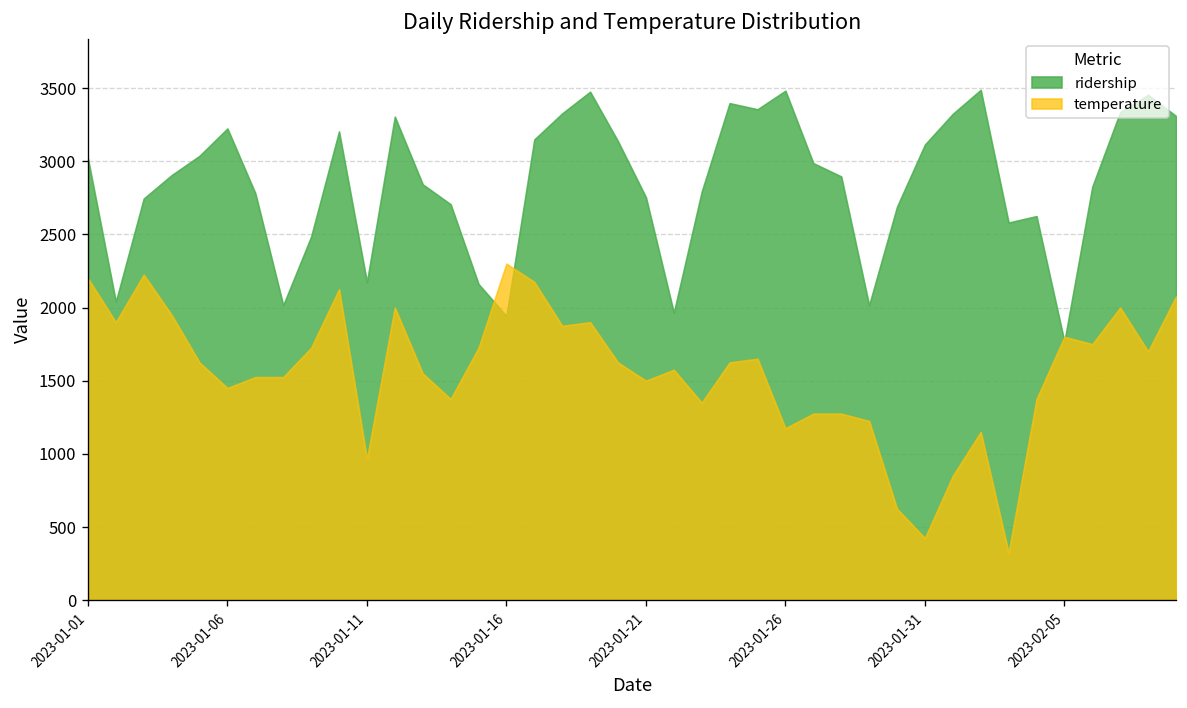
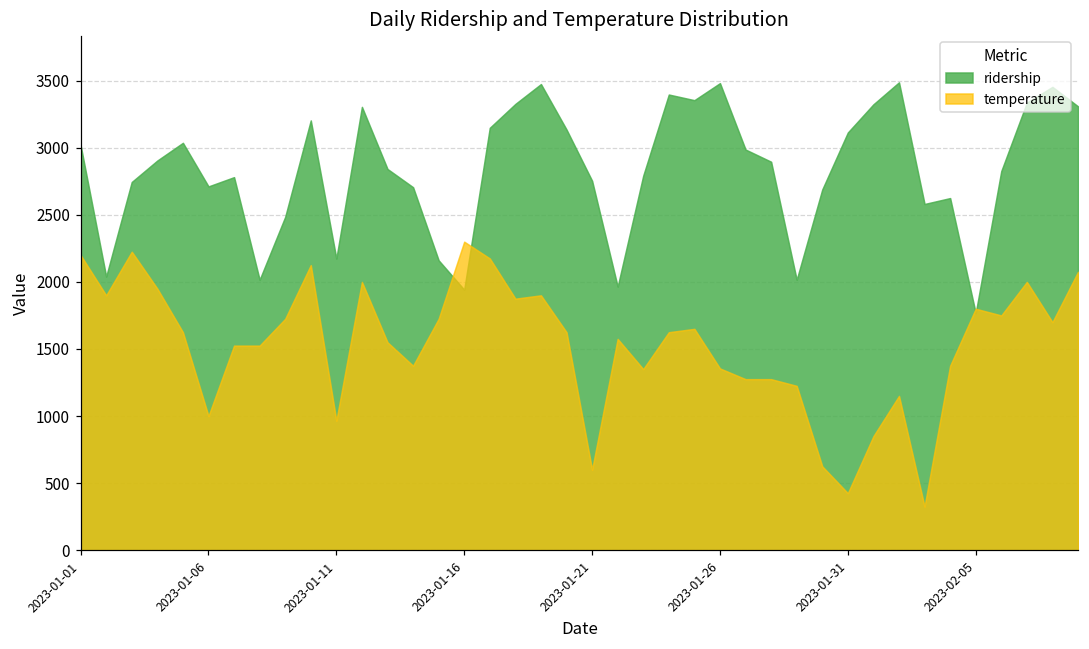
ridership, 2023-01-06: 3220 -> 2710
temperature, 2023-01-06: 1450 -> 1000
temperature, 2023-01-21: 1500 -> 600
temperature, 2023-01-26: 1180 -> 1360
